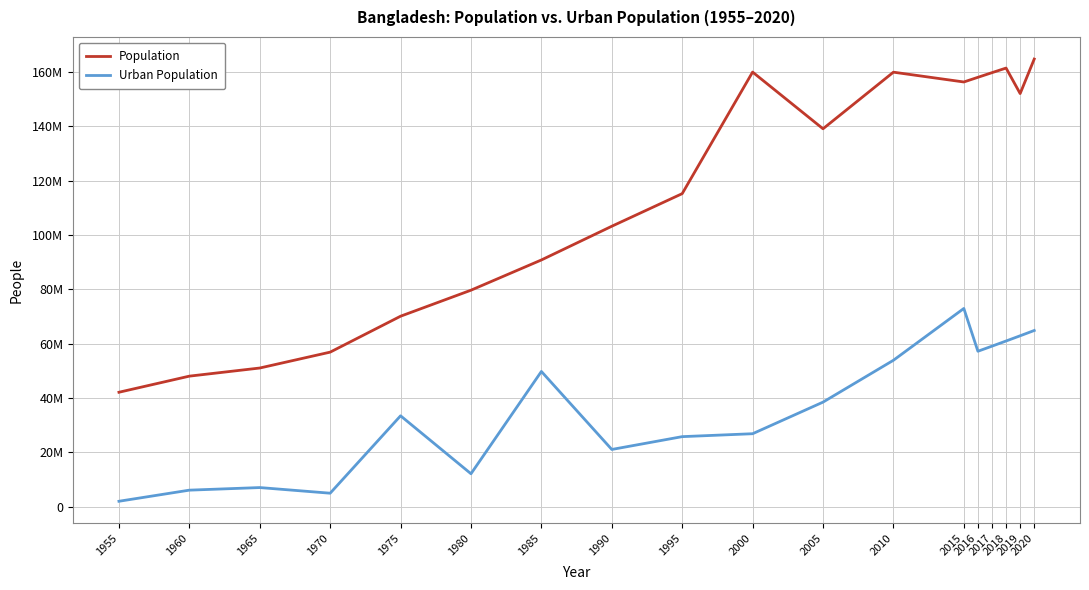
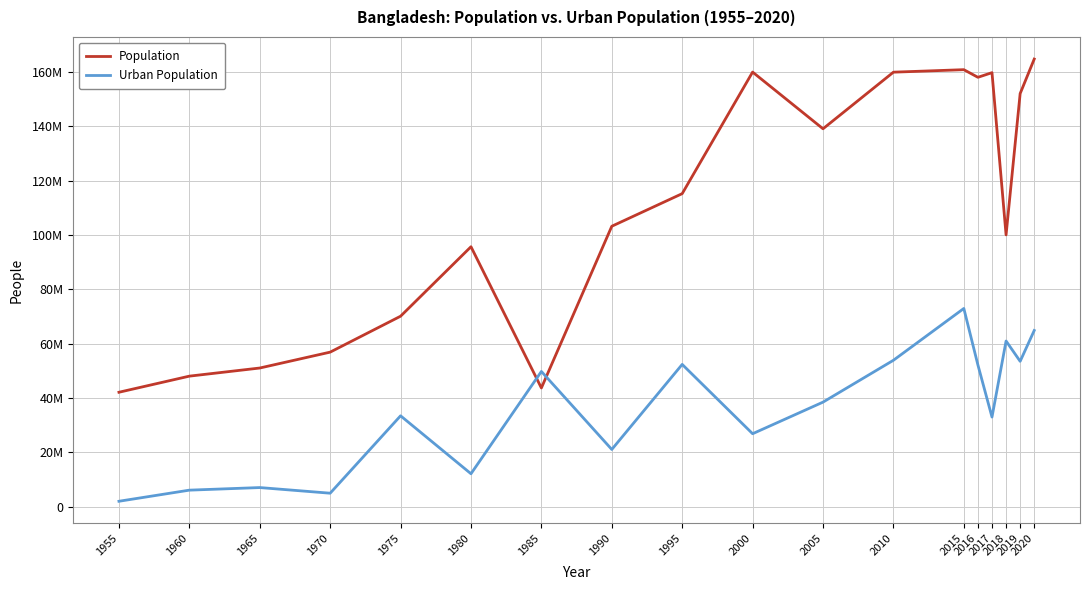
Population, 1980: 80000000 -> 96000000
Population, 1985: 91000000 -> 44000000
Urban Population, 1995: 26000000 -> 52000000
Population, 2015: 156000000 -> 161000000
Urban Population, 2016: 57000000 -> 52000000
Urban Population, 2017: 59000000 -> 33000000
Population, 2018: 161000000 -> 100000000
Urban Population, 2019: 63000000 -> 53000000
